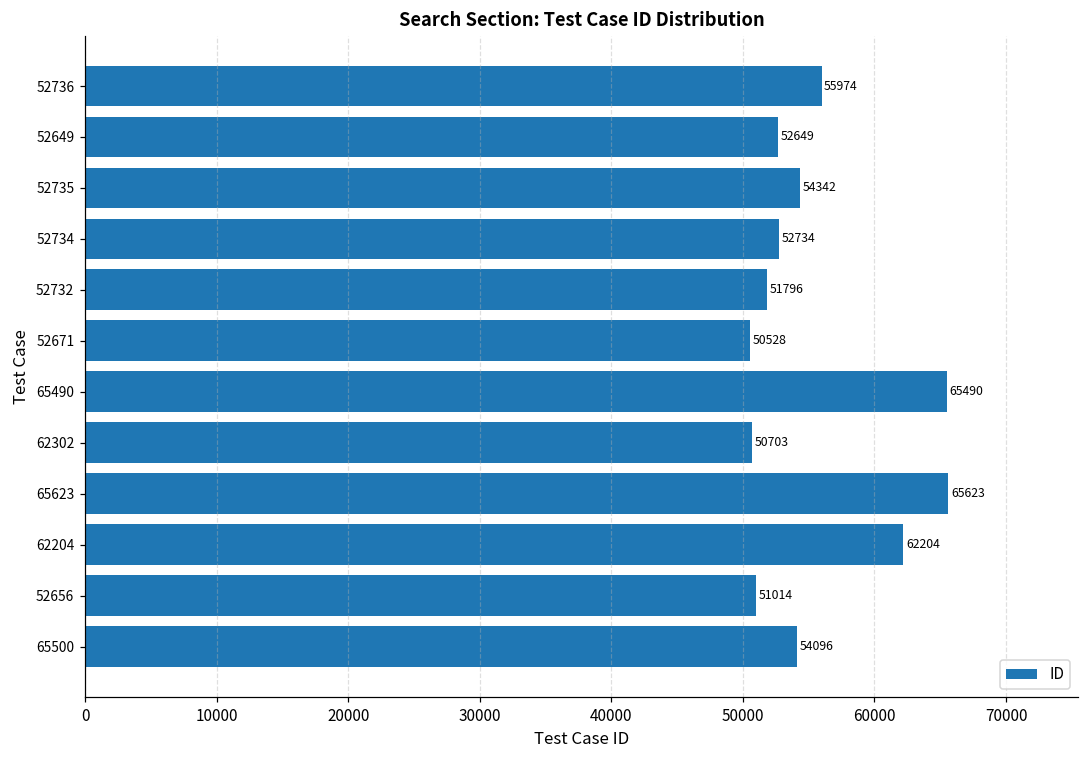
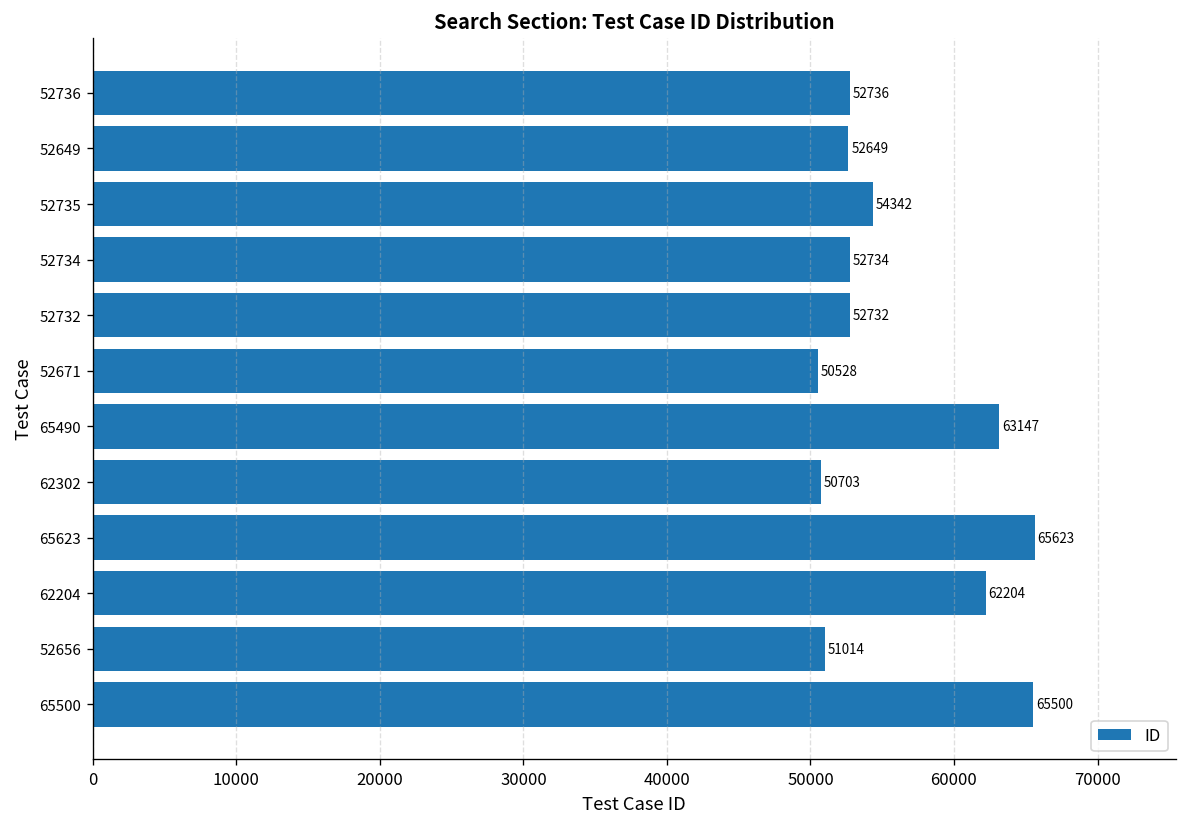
52736: 55974 -> 52736
52732: 51796 -> 52732
65490: 65490 -> 63147
65500: 54096 -> 65500
